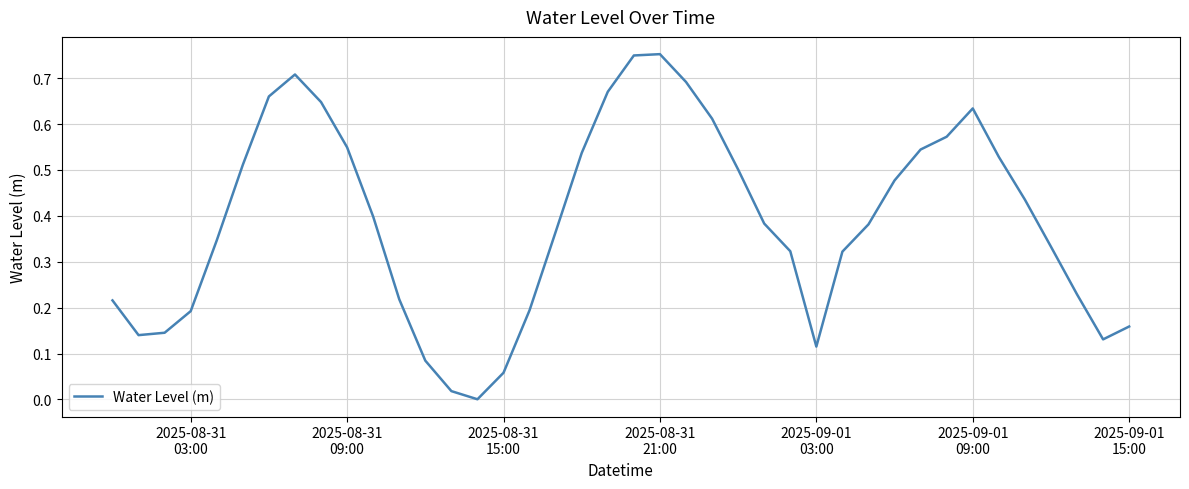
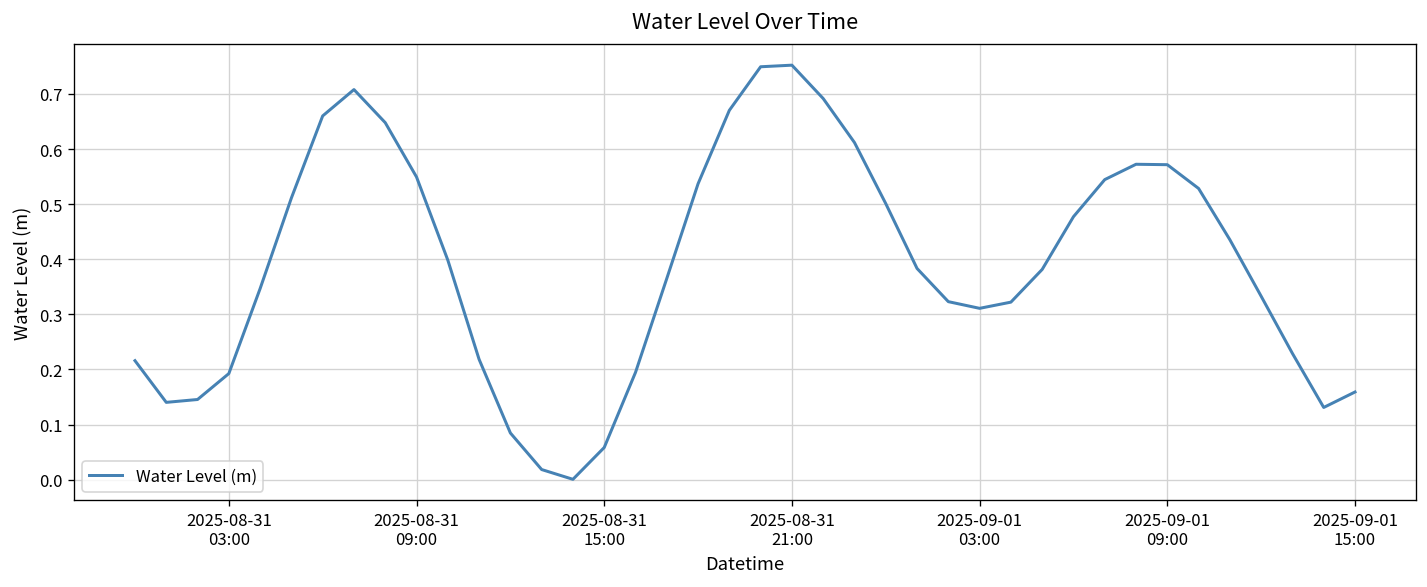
2025-09-01 03:00: 0.12 -> 0.31
2025-09-01 09:00: 0.63 -> 0.57
